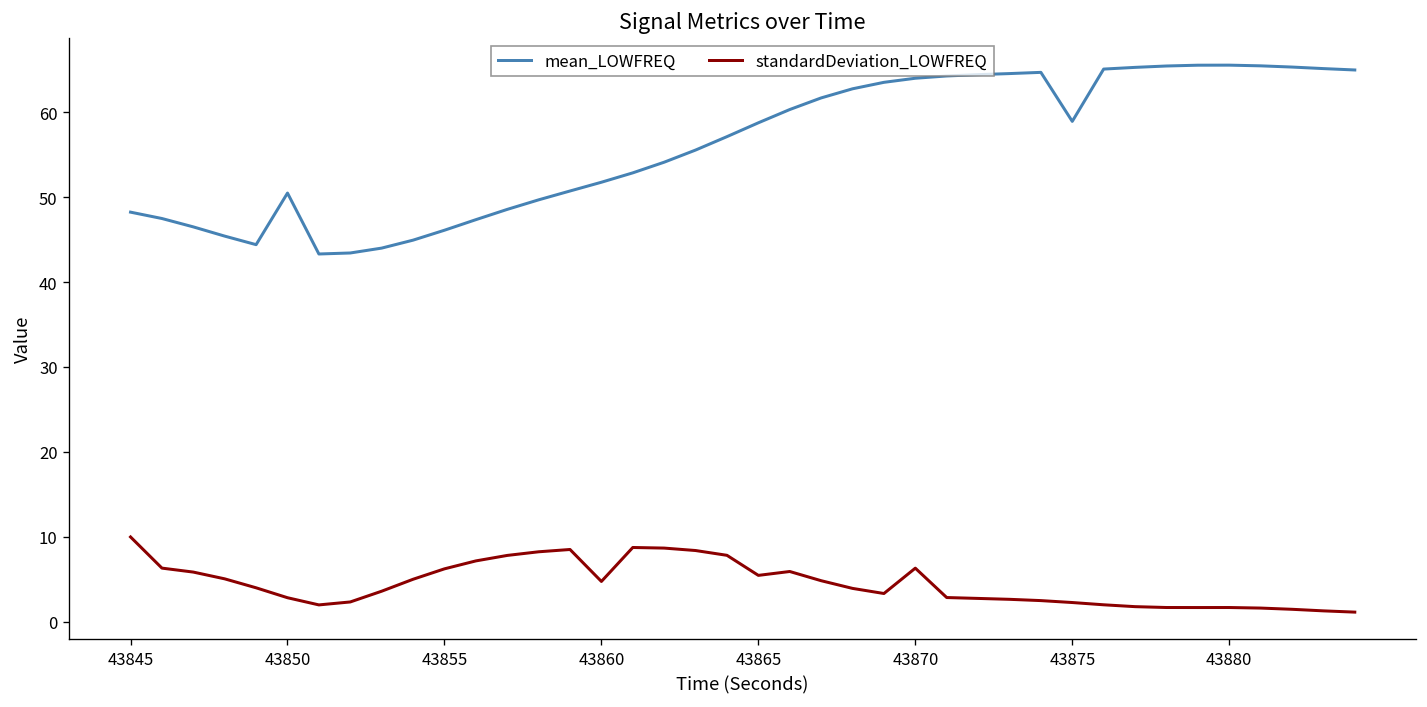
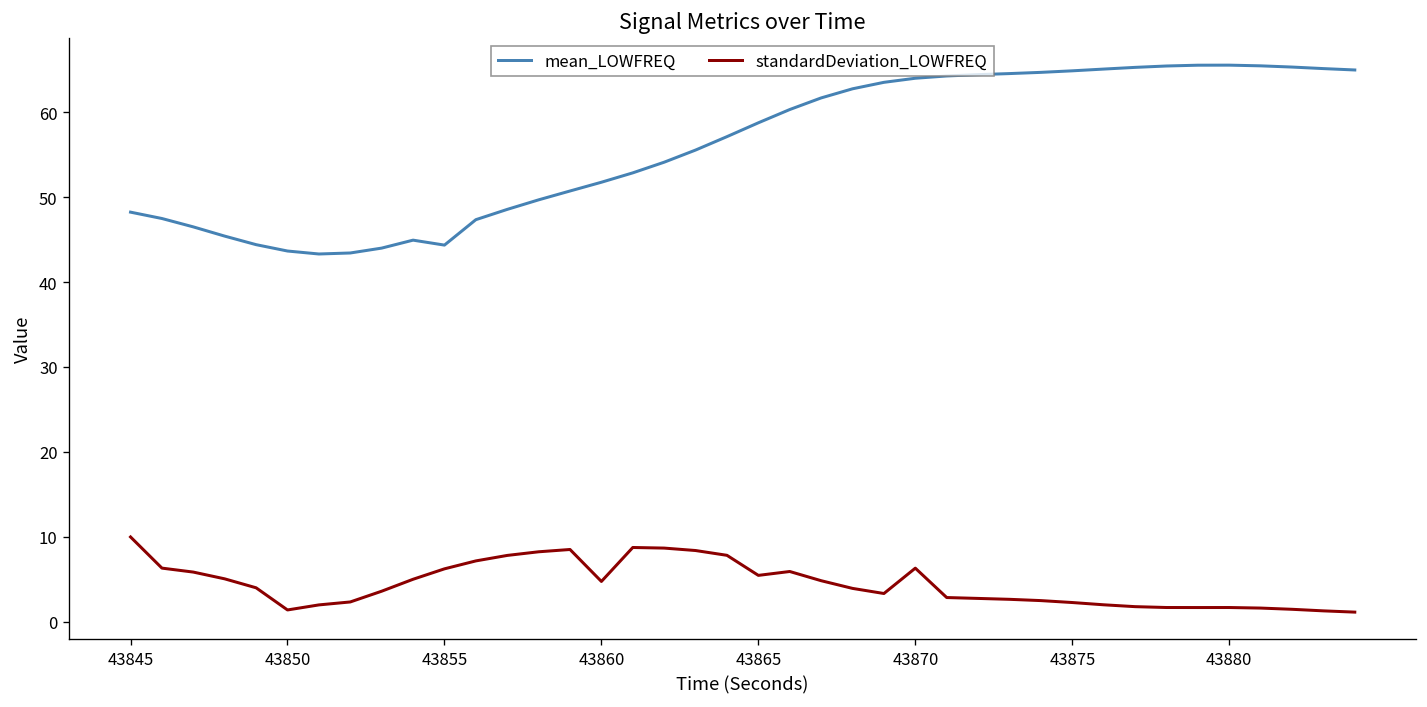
mean_LOWFREQ, 43850: 50 -> 44
standardDeviation_LOWFREQ, 43850: 3 -> 1
mean_LOWFREQ, 43855: 46 -> 44
mean_LOWFREQ, 43875: 59 -> 65
